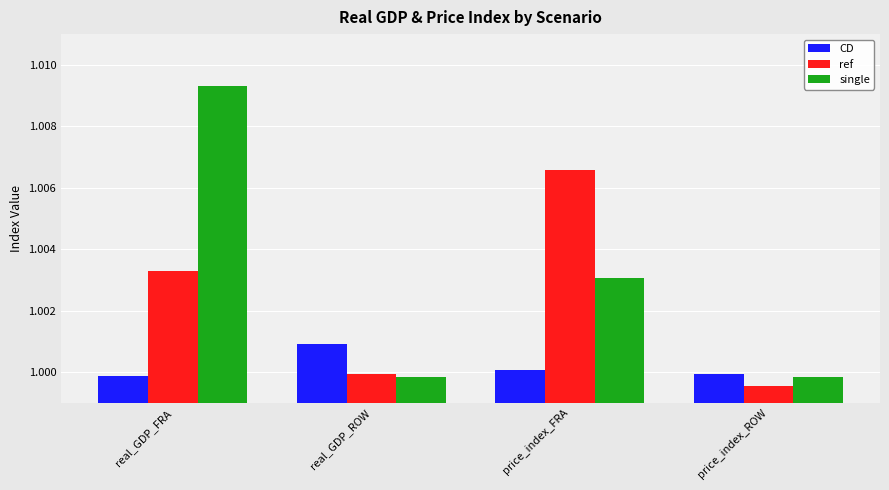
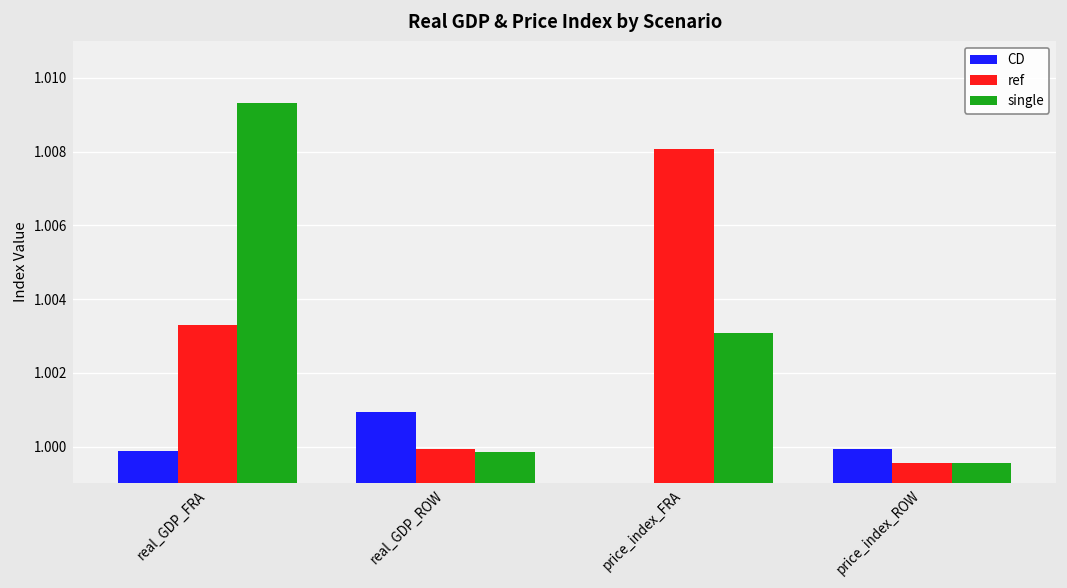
CD, price_index_FRA: 1.0001 -> 0.9990
ref, price_index_FRA: 1.0066 -> 1.0081
single, price_index_ROW: 0.9998 -> 0.9996
